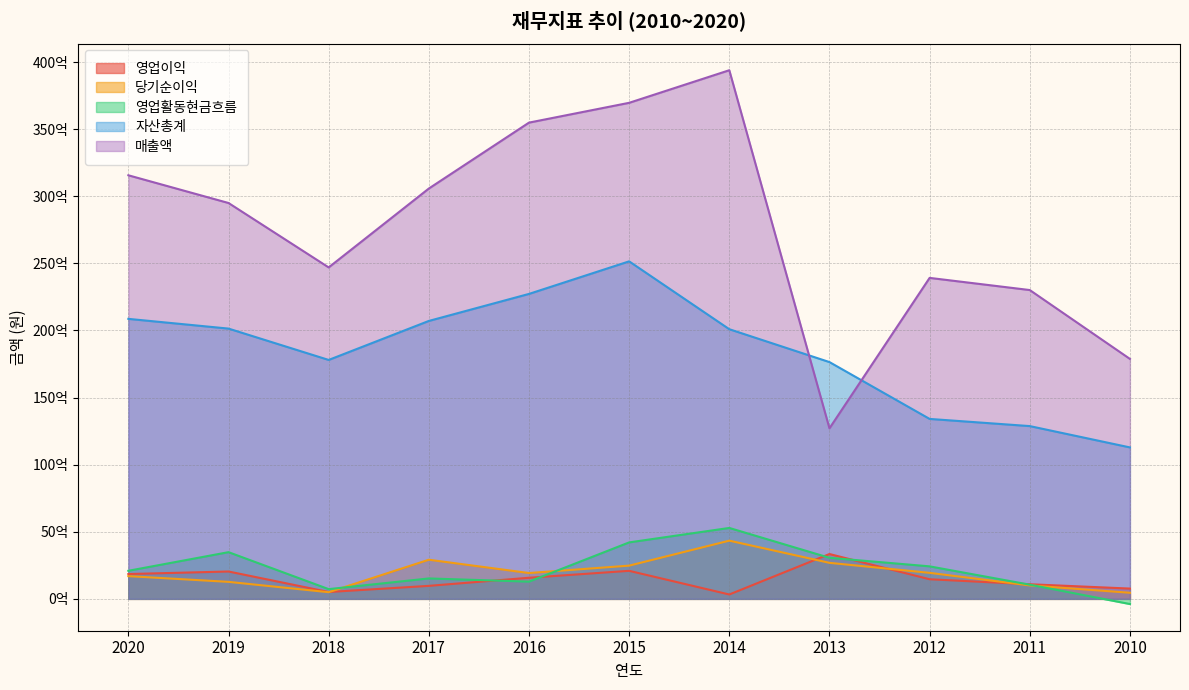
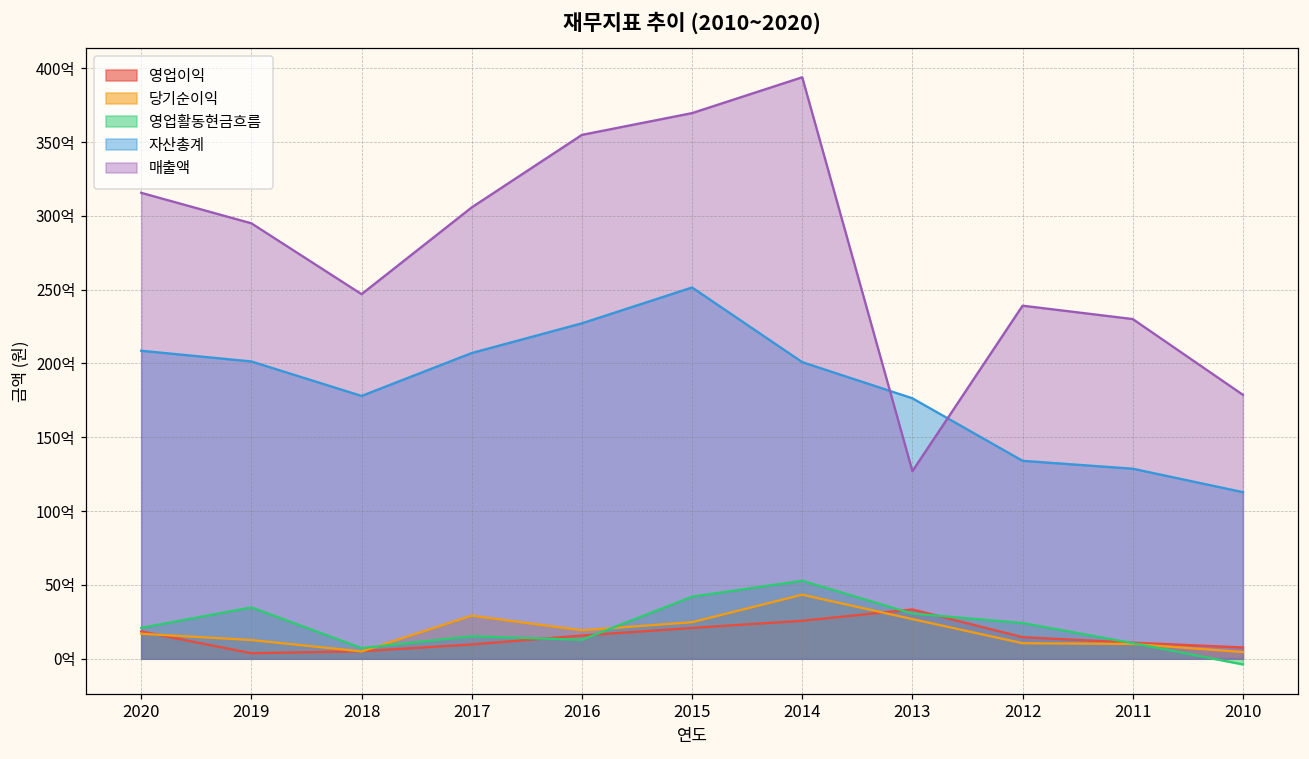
영업이익, 2019: 20억 -> 4억
영업이익, 2014: 3억 -> 26억
당기순이익, 2012: 19억 -> 11억
